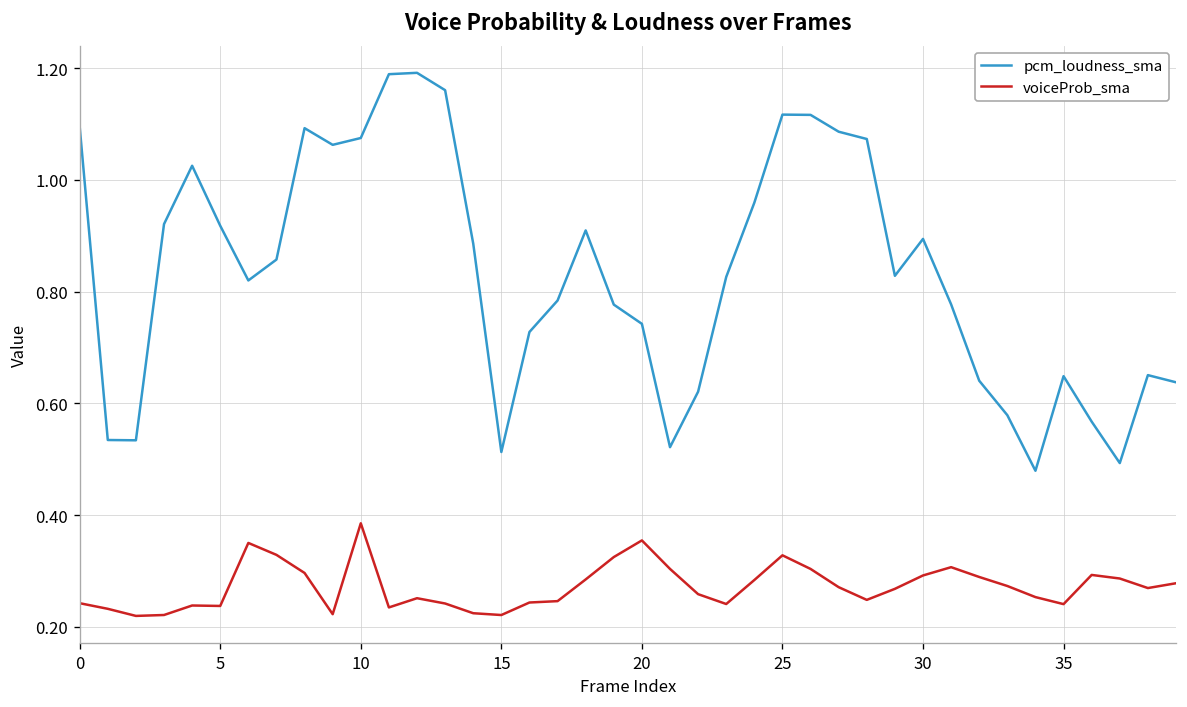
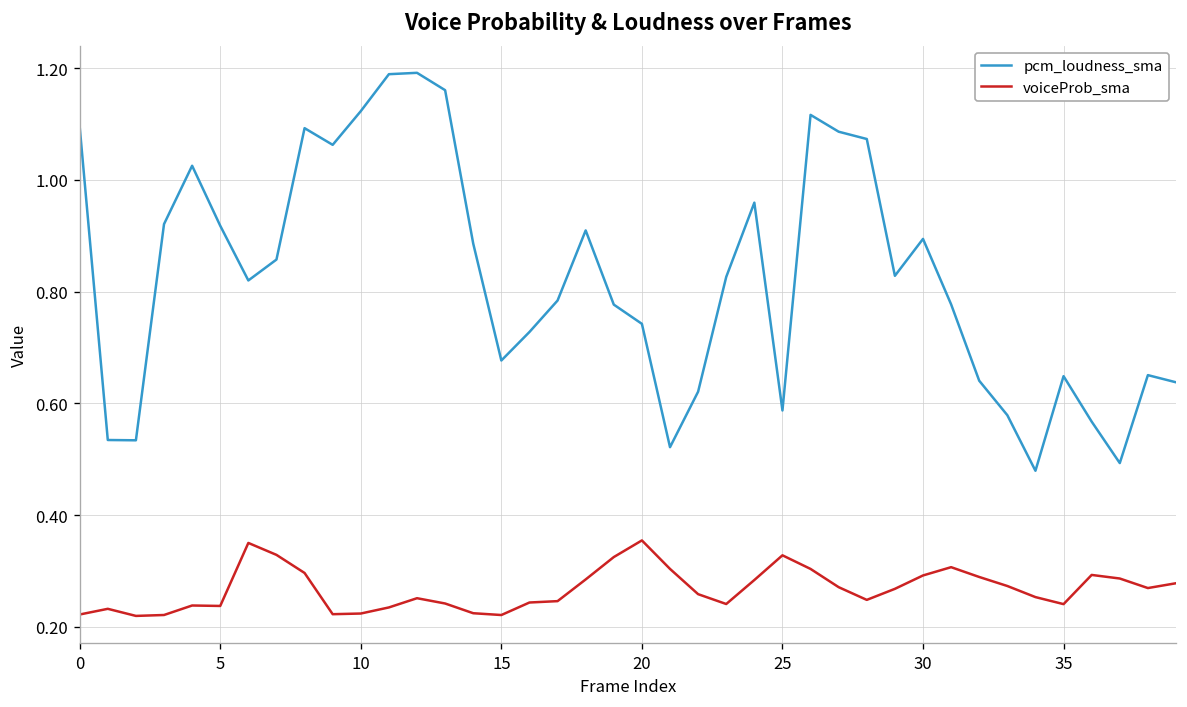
voiceProb_sma, 0: 0.24 -> 0.22
pcm_loudness_sma, 10: 1.07 -> 1.12
voiceProb_sma, 10: 0.39 -> 0.22
pcm_loudness_sma, 15: 0.51 -> 0.68
pcm_loudness_sma, 25: 1.12 -> 0.59
